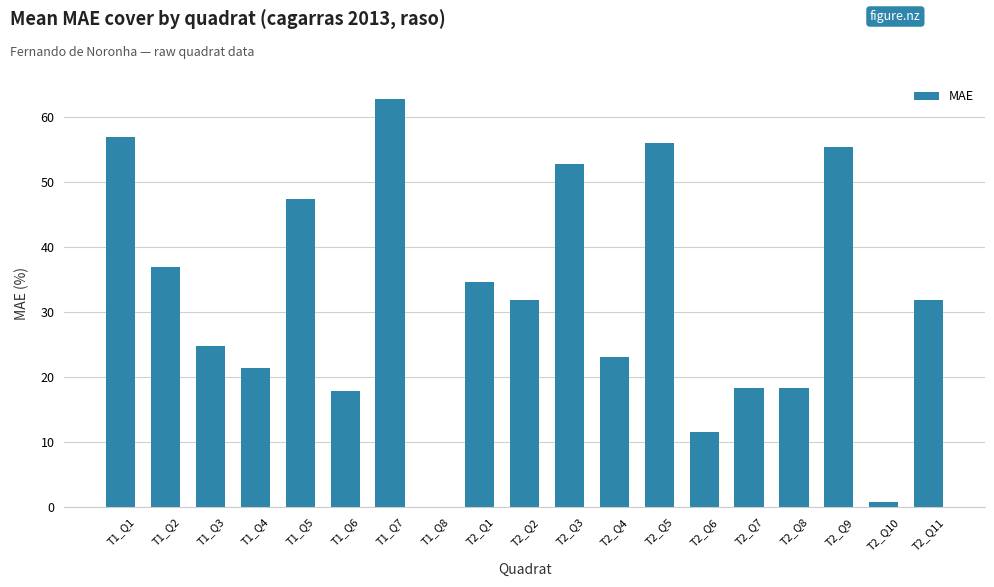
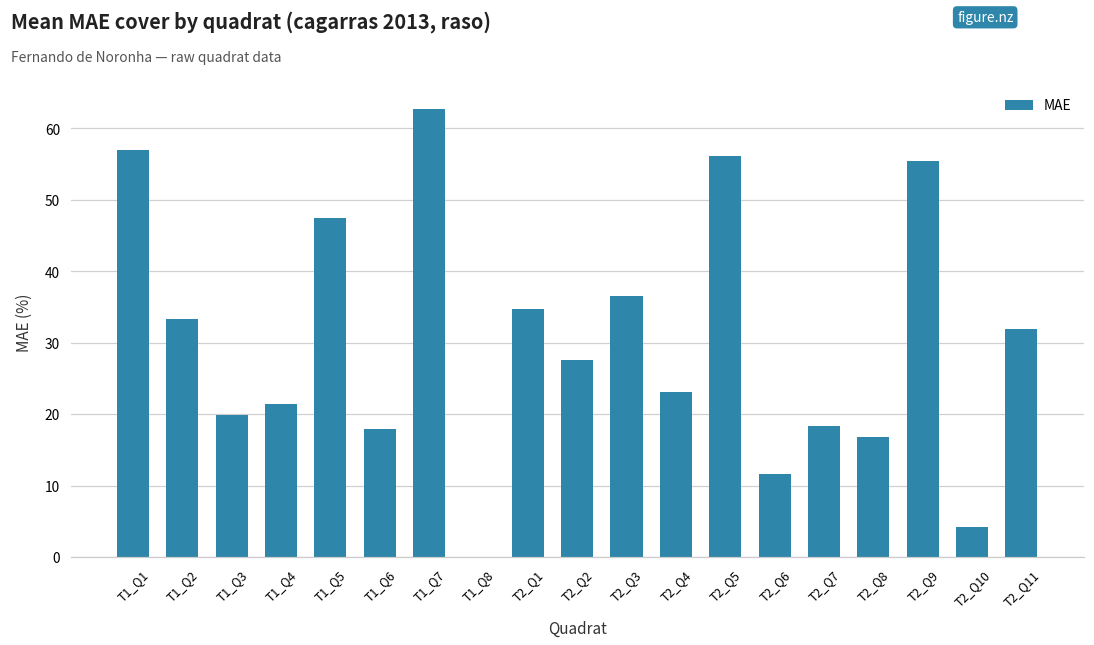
T1_Q2: 37 -> 33
T1_Q3: 25 -> 20
T2_Q2: 32 -> 28
T2_Q3: 53 -> 37
T2_Q8: 18 -> 17
T2_Q10: 1 -> 4
